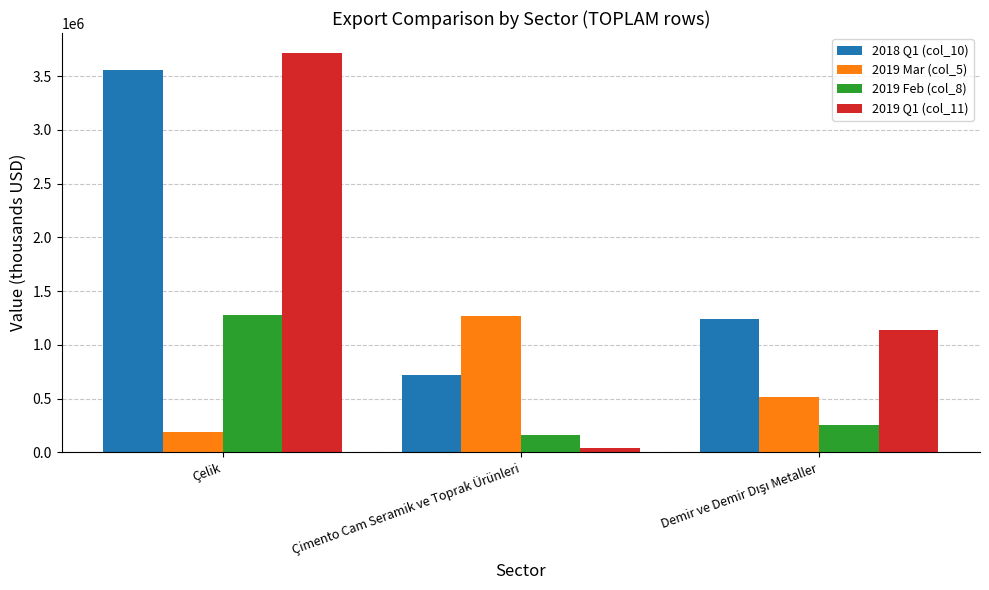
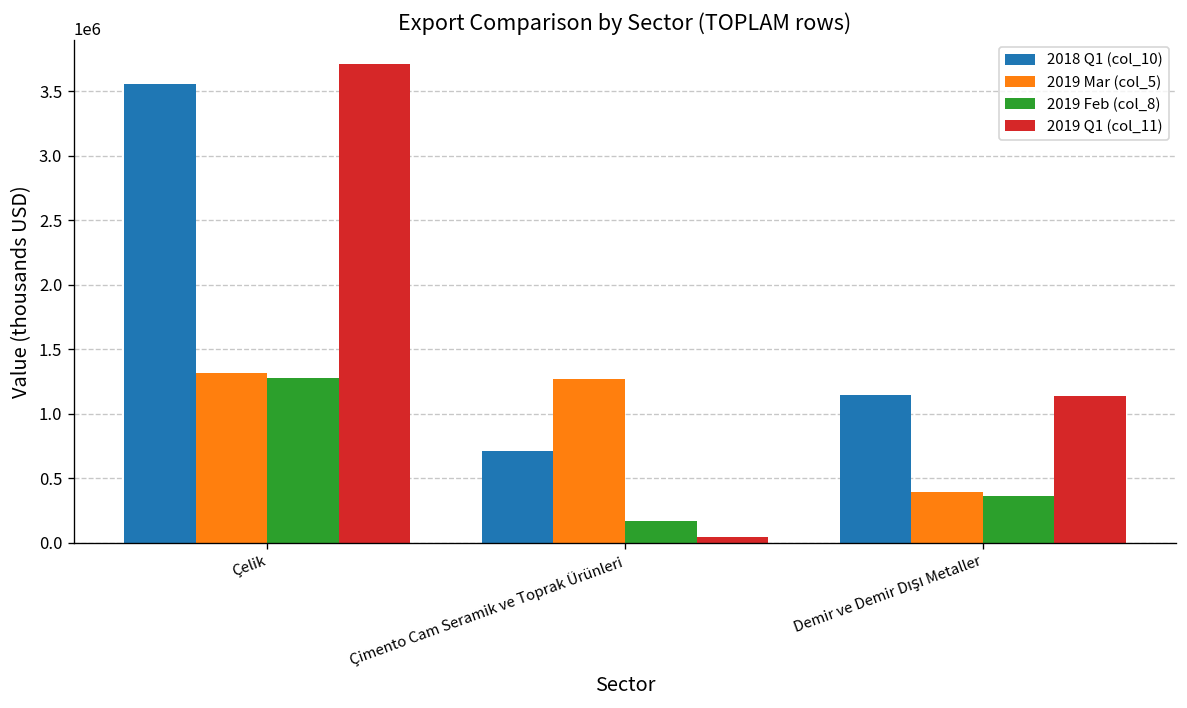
2019 Mar (col_5), Çelik: 190000 -> 1320000
2018 Q1 (col_10), Demir ve Demir Dışı Metaller: 1240000 -> 1150000
2019 Mar (col_5), Demir ve Demir Dışı Metaller: 510000 -> 400000
2019 Feb (col_8), Demir ve Demir Dışı Metaller: 260000 -> 360000
